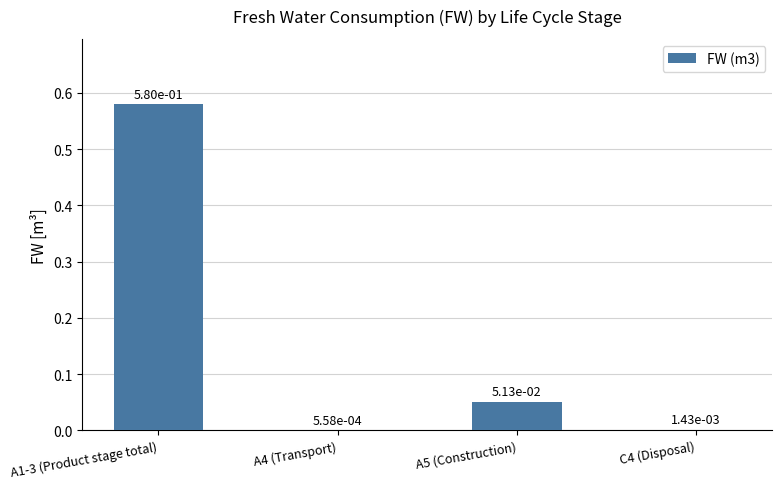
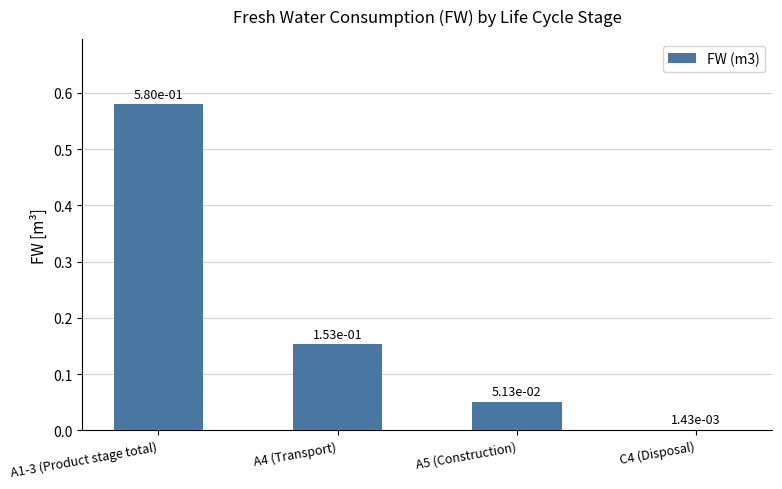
A4 (Transport): 5.58e-04 -> 1.53e-01
